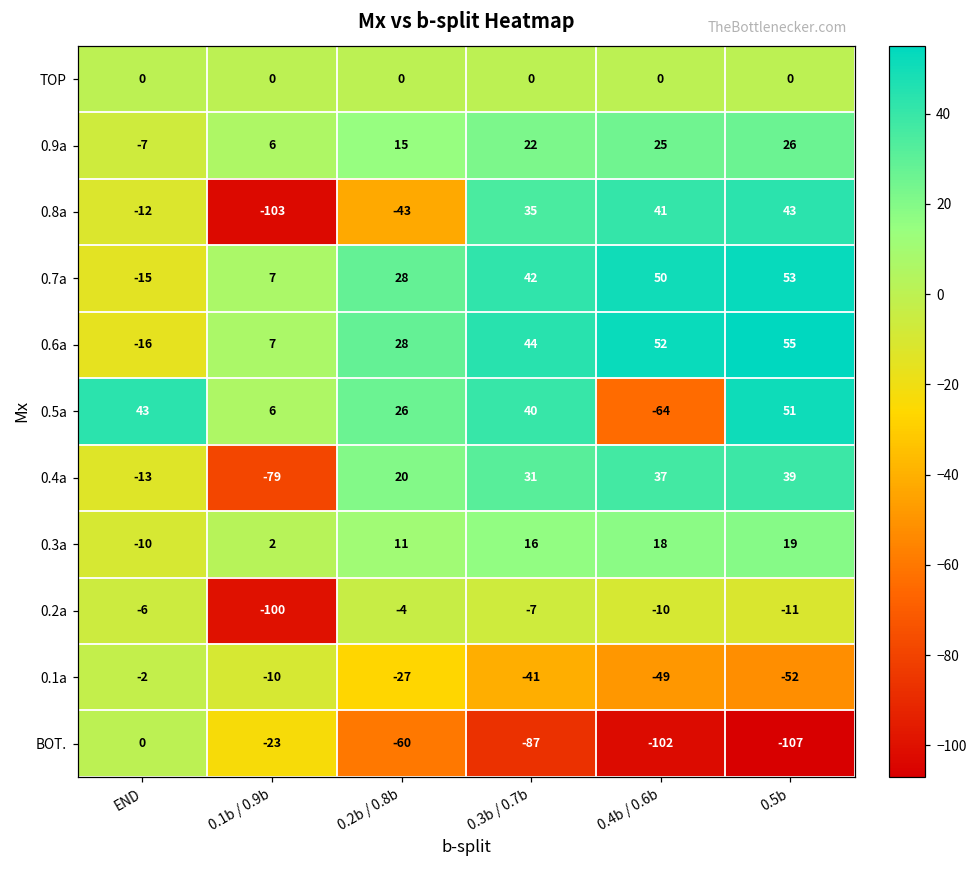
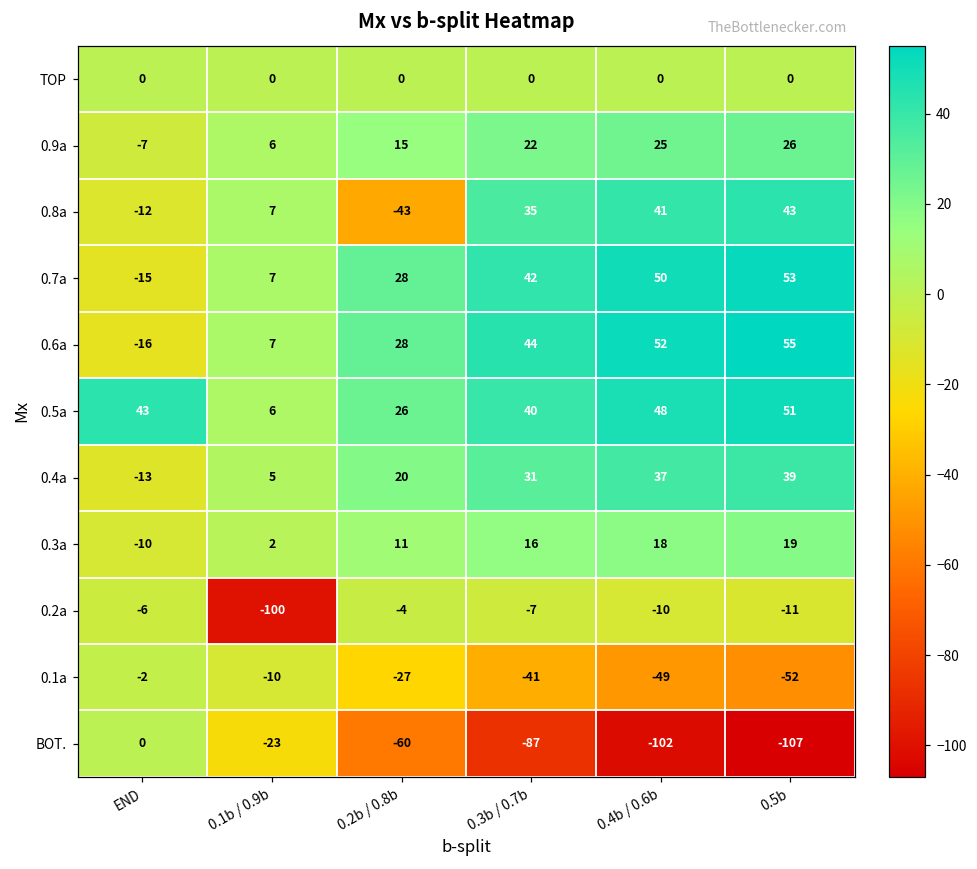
0.8a, 0.1b / 0.9b: -103 -> 7
0.5a, 0.4b / 0.6b: -64 -> 48
0.4a, 0.1b / 0.9b: -79 -> 5
